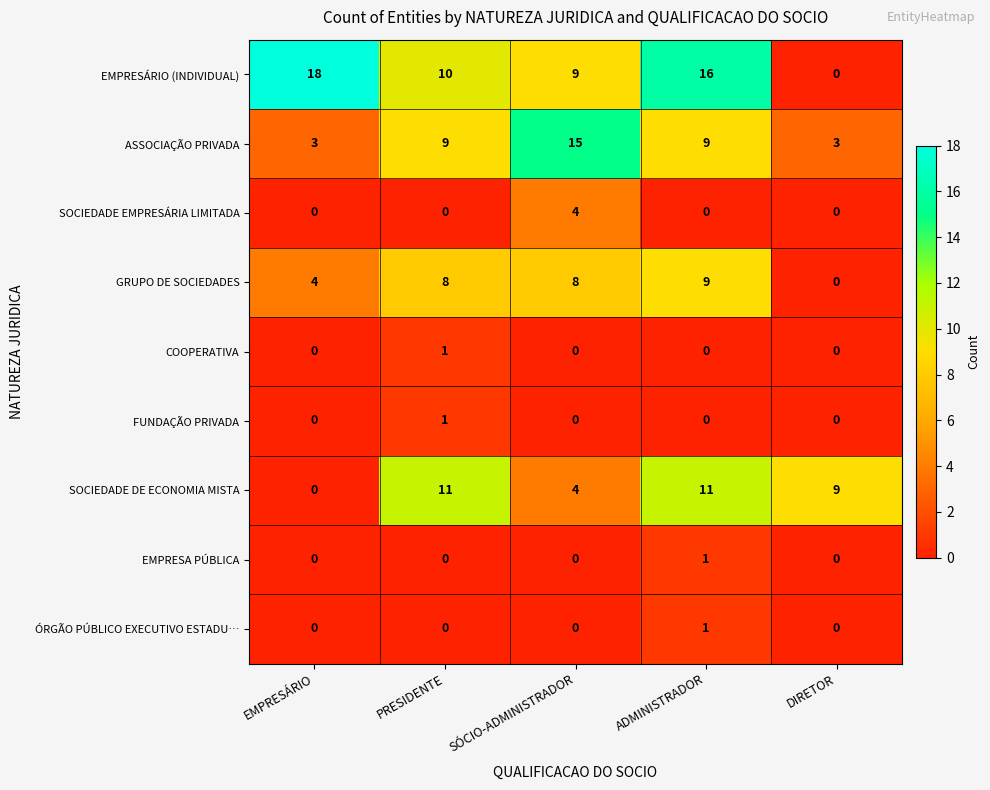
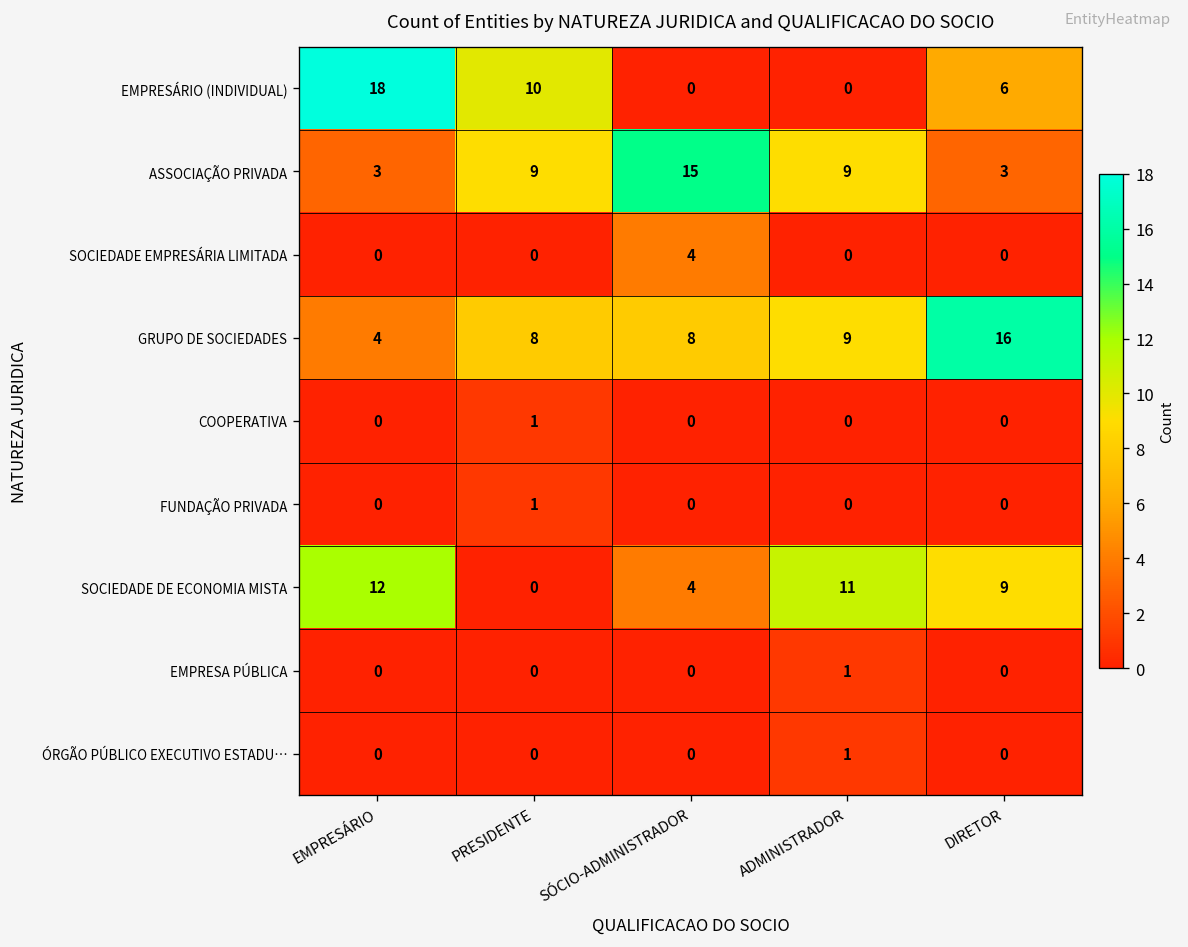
EMPRESÁRIO (INDIVIDUAL), SÓCIO-ADMINISTRADOR: 9 -> 0
EMPRESÁRIO (INDIVIDUAL), ADMINISTRADOR: 16 -> 0
EMPRESÁRIO (INDIVIDUAL), DIRETOR: 0 -> 6
GRUPO DE SOCIEDADES, DIRETOR: 0 -> 16
SOCIEDADE DE ECONOMIA MISTA, EMPRESÁRIO: 0 -> 12
SOCIEDADE DE ECONOMIA MISTA, PRESIDENTE: 11 -> 0
